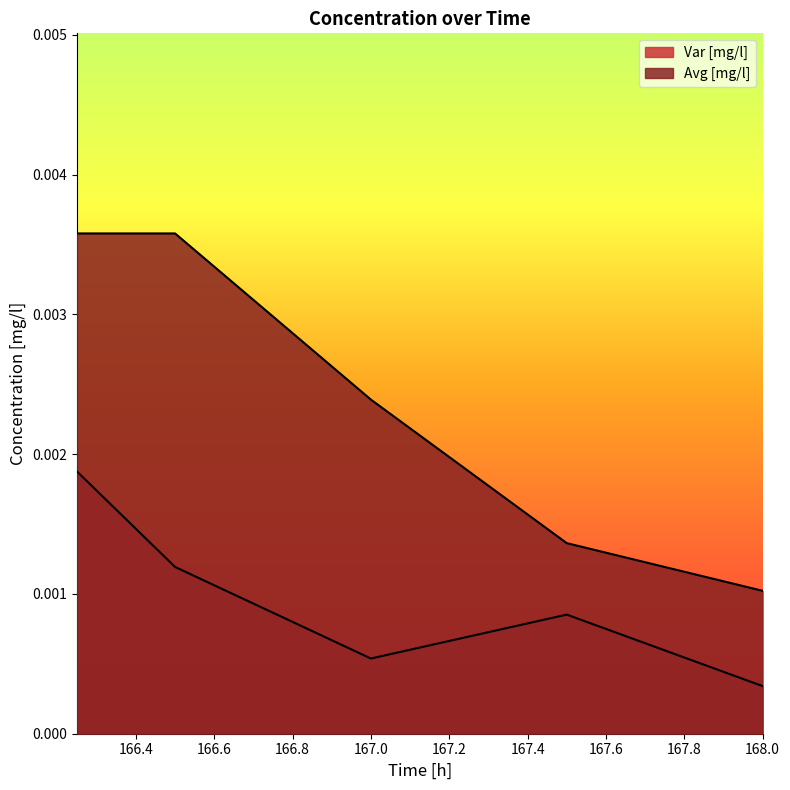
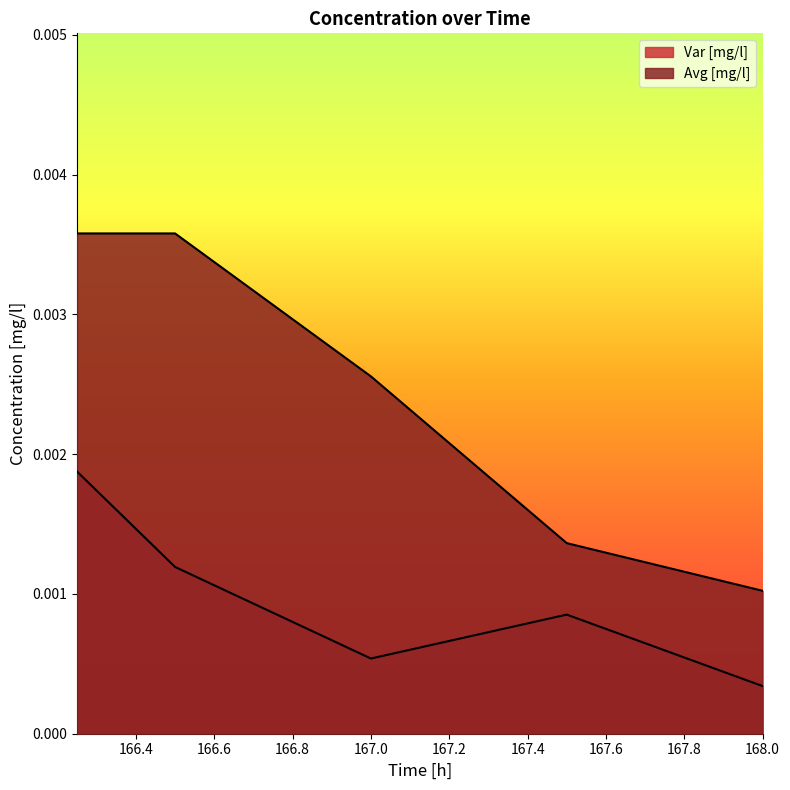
Avg [mg/l], 167.0: 0.00239 -> 0.00256
